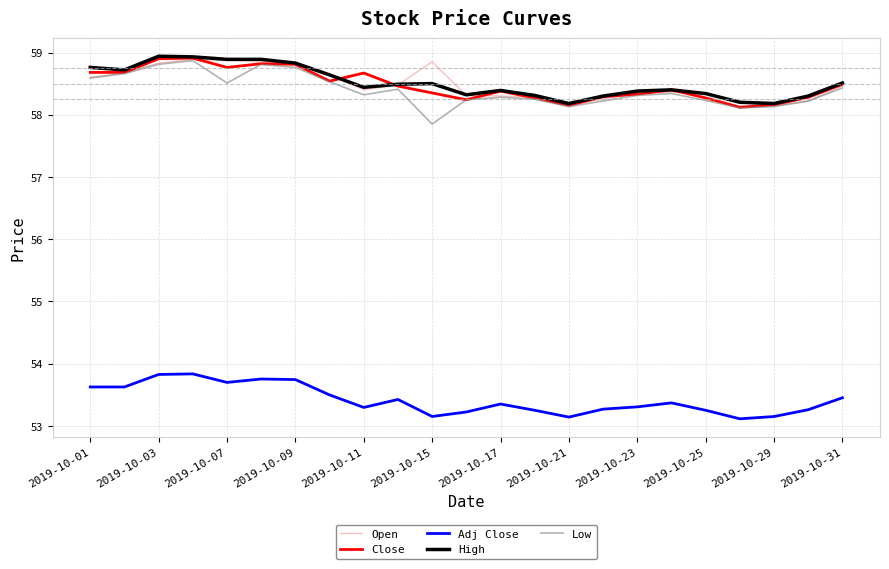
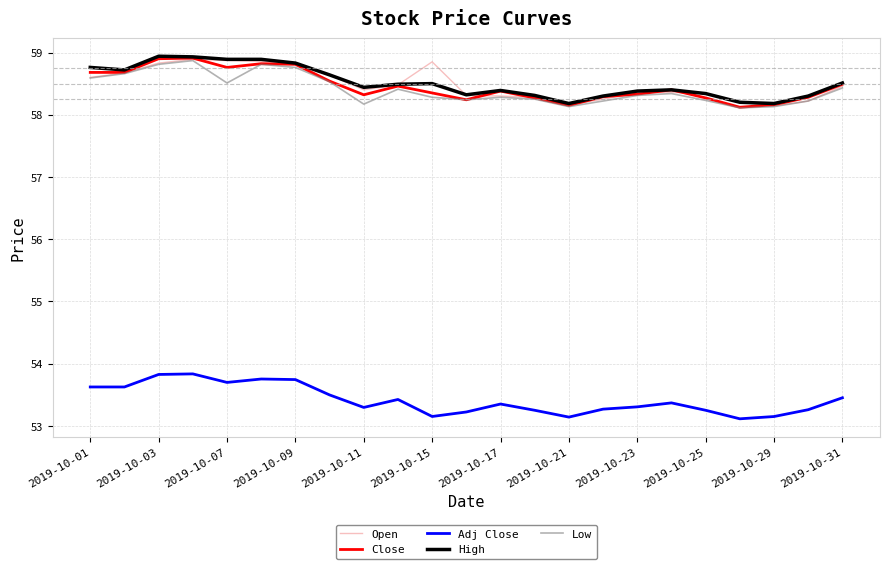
Close, 2019-10-11: 58.7 -> 58.3
Low, 2019-10-11: 58.3 -> 58.2
Low, 2019-10-15: 57.9 -> 58.3
